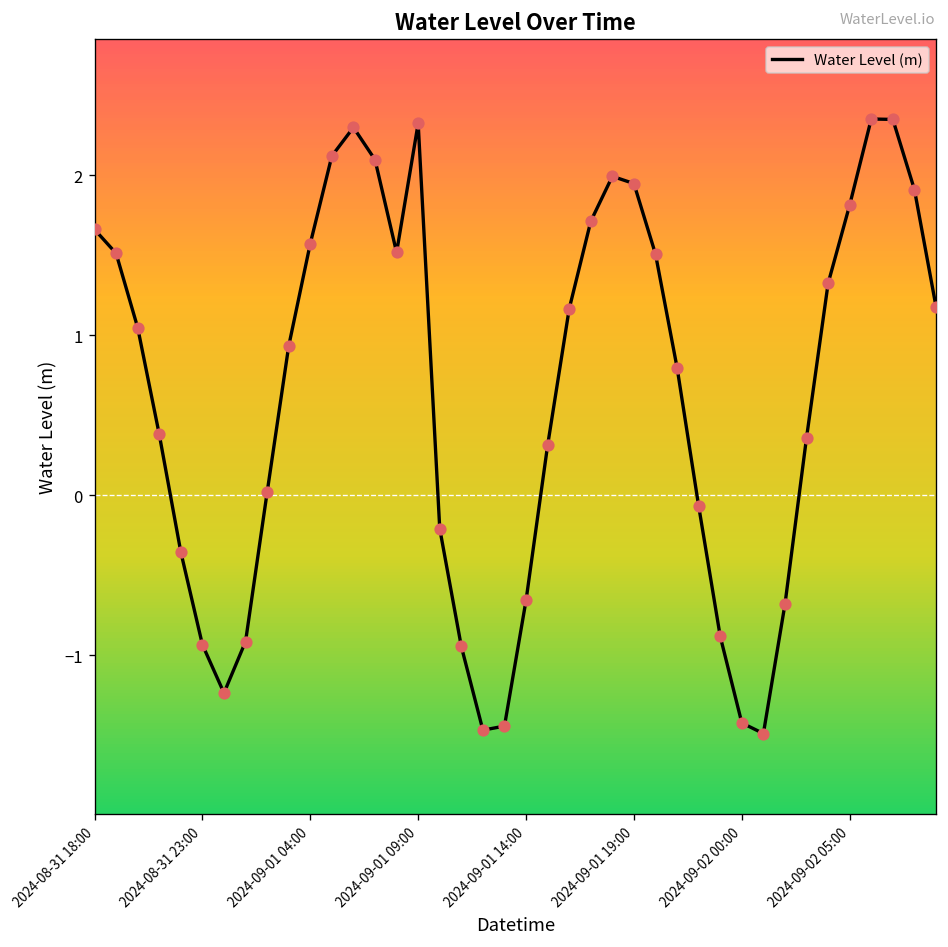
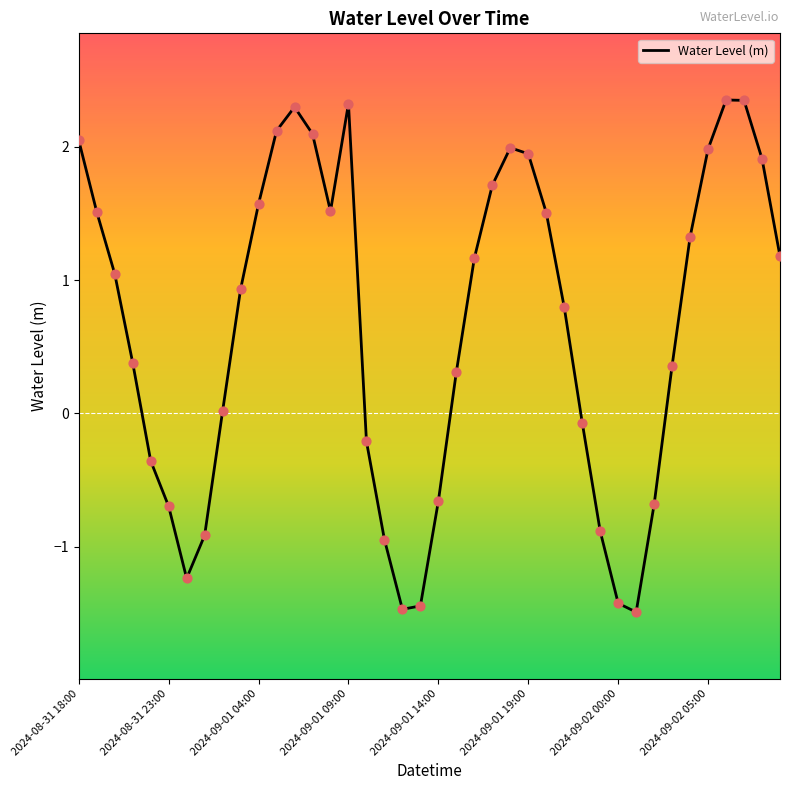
2024-08-31 18:00: 1.66 -> 2.05
2024-08-31 23:00: -0.93 -> -0.70
2024-09-02 05:00: 1.81 -> 1.98
